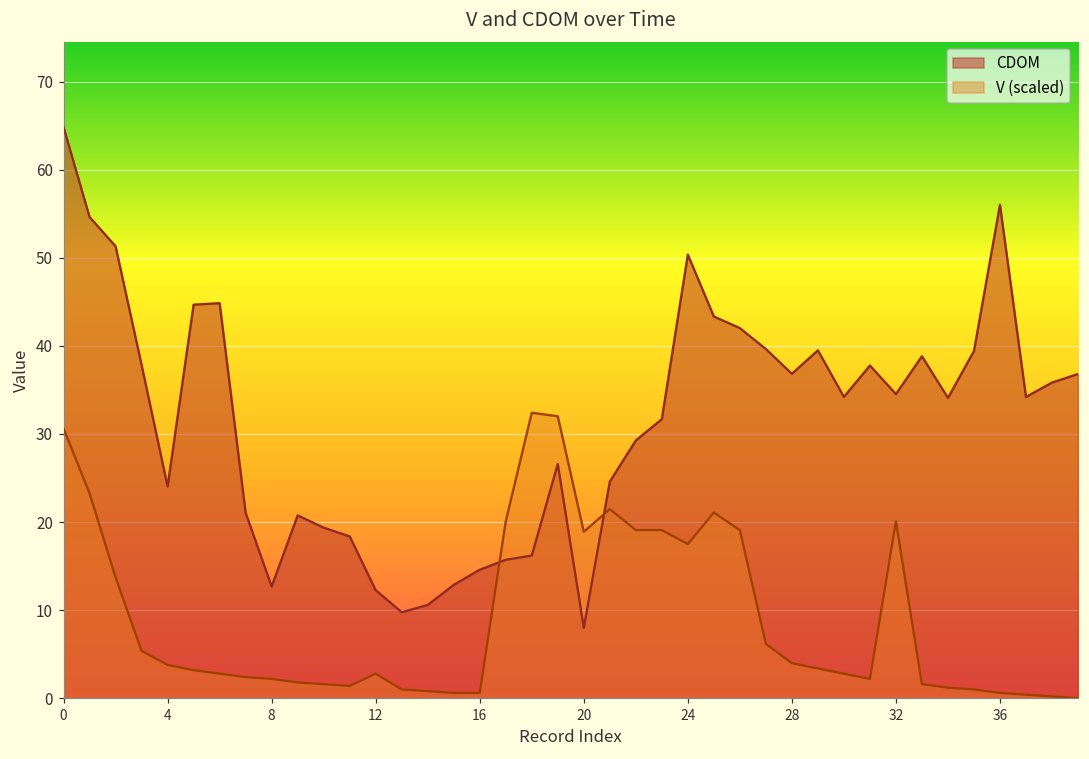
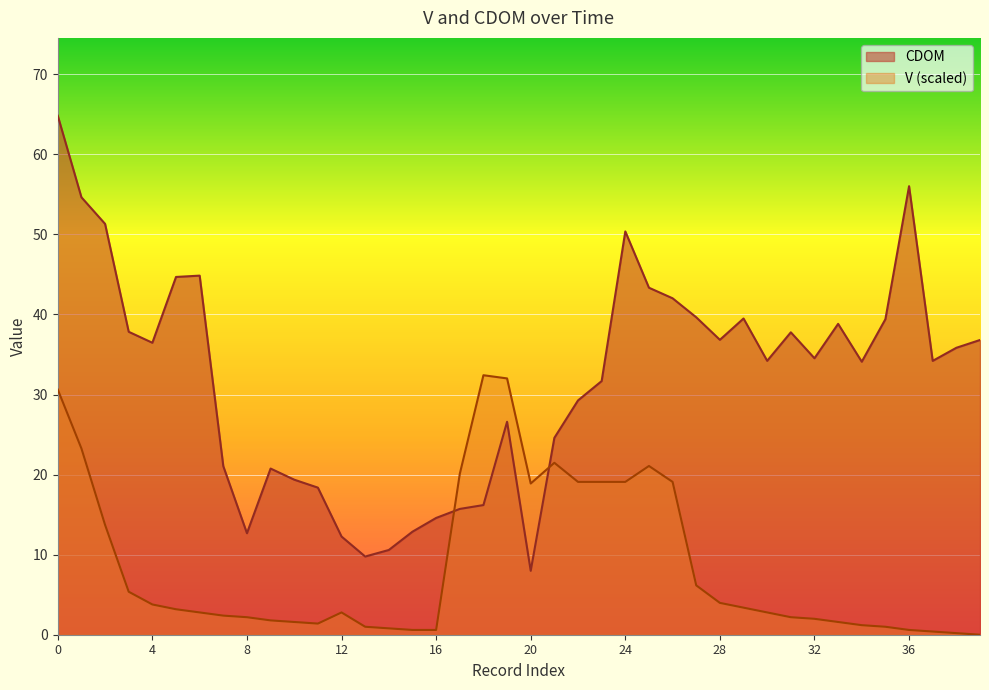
CDOM, 4: 24 -> 36
V (scaled), 24: 17 -> 19
V (scaled), 32: 20 -> 2
